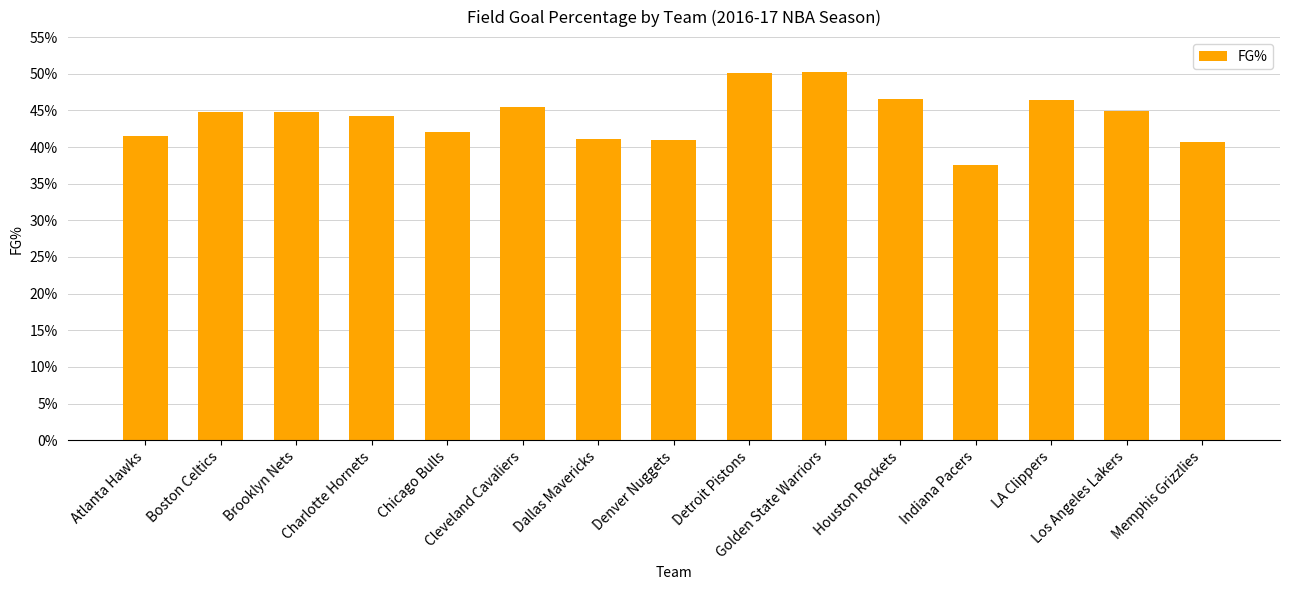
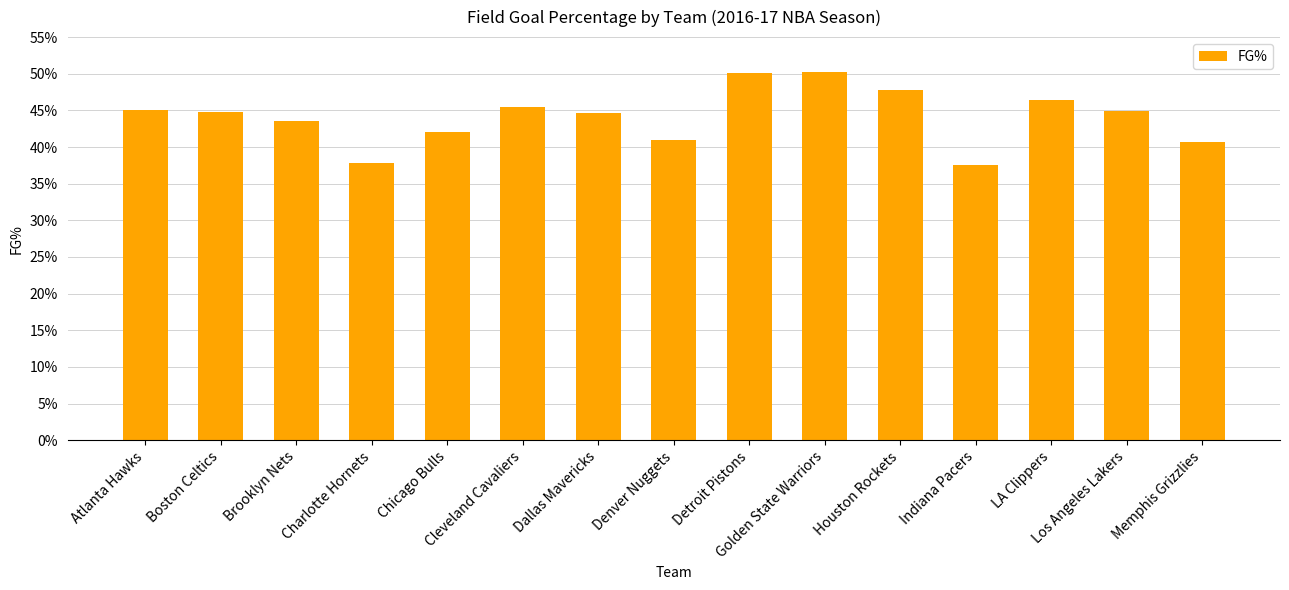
Atlanta Hawks: 42% -> 45%
Brooklyn Nets: 45% -> 44%
Charlotte Hornets: 44% -> 38%
Dallas Mavericks: 41% -> 45%
Houston Rockets: 47% -> 48%
